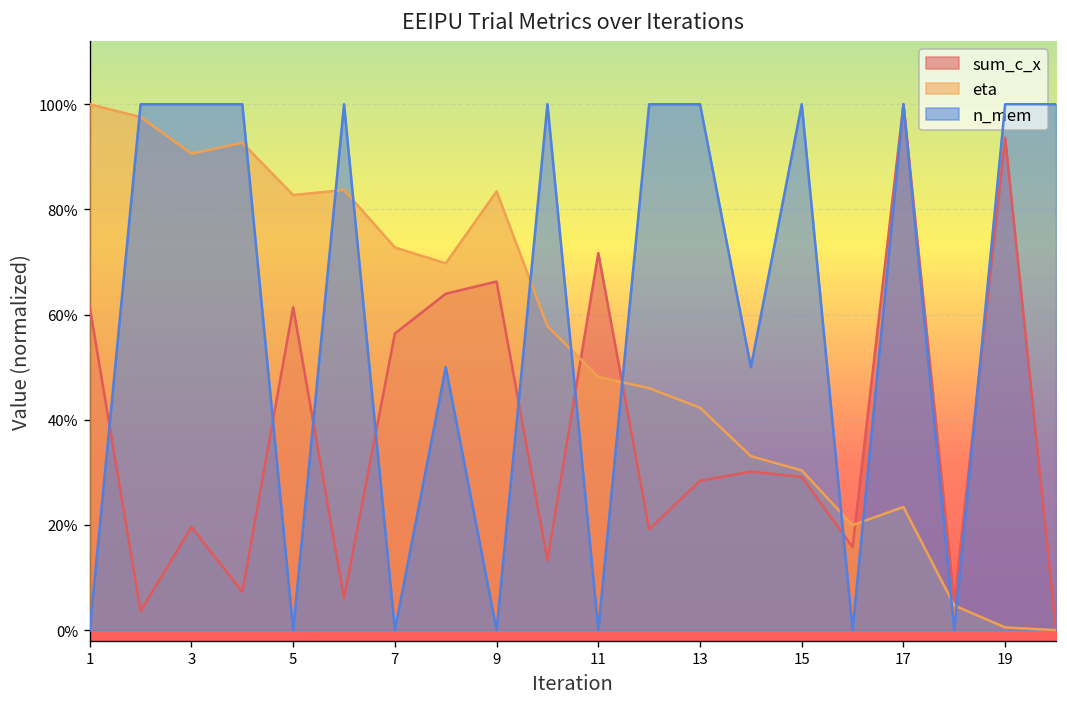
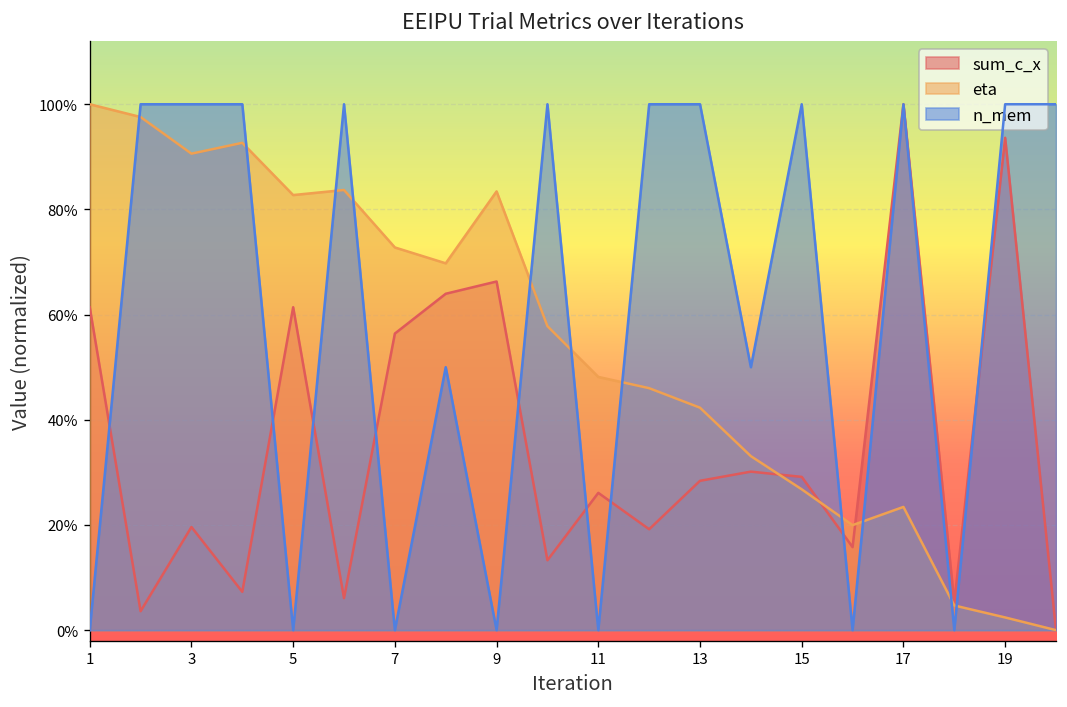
sum_c_x, 11: 72% -> 26%
eta, 15: 30% -> 27%
eta, 19: 1% -> 2%
